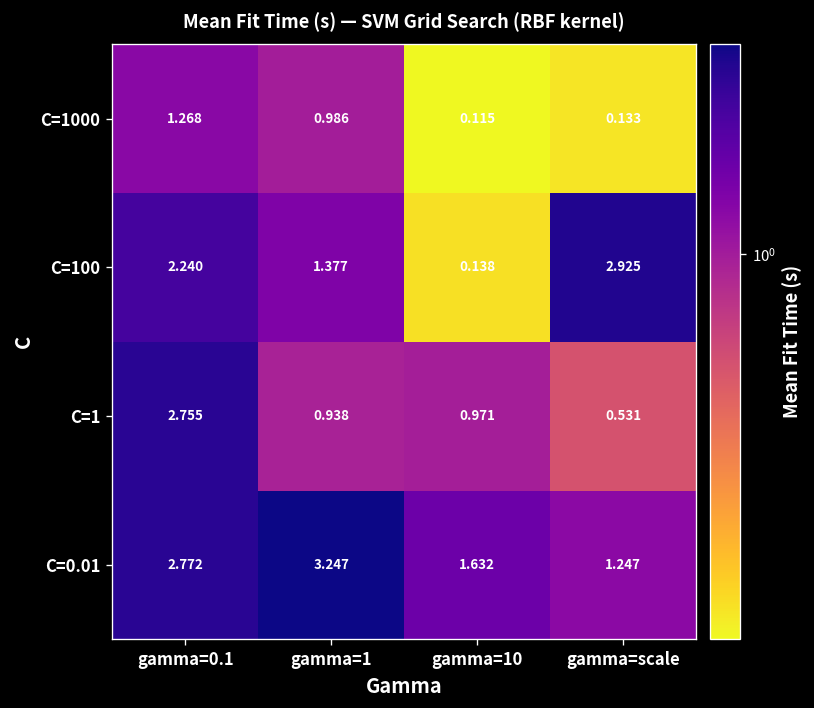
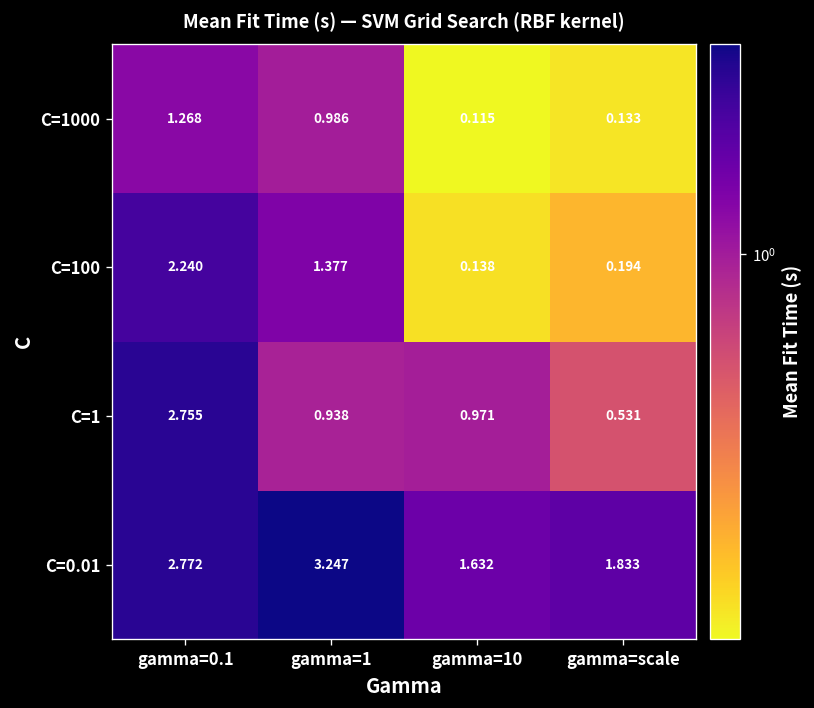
C=100, gamma=scale: 2.925 -> 0.194
C=0.01, gamma=scale: 1.247 -> 1.833
